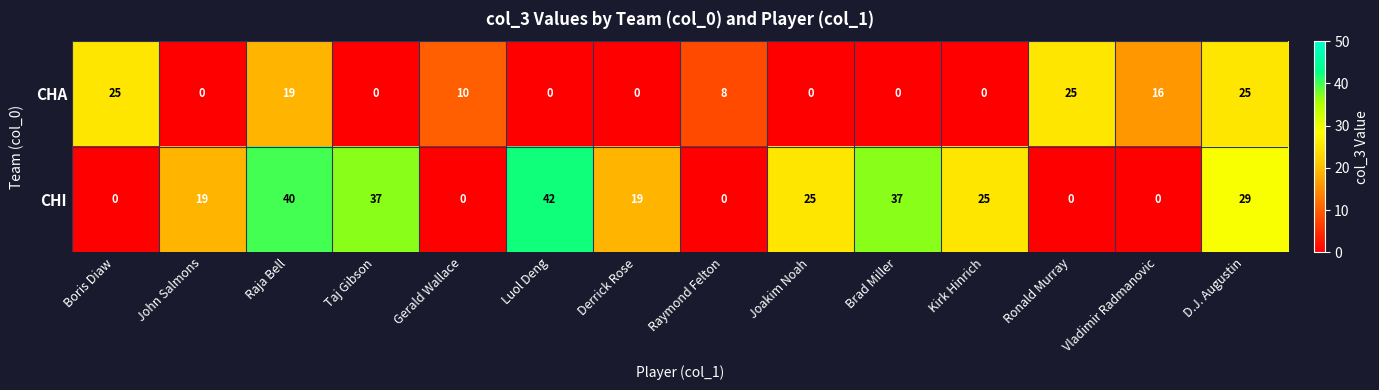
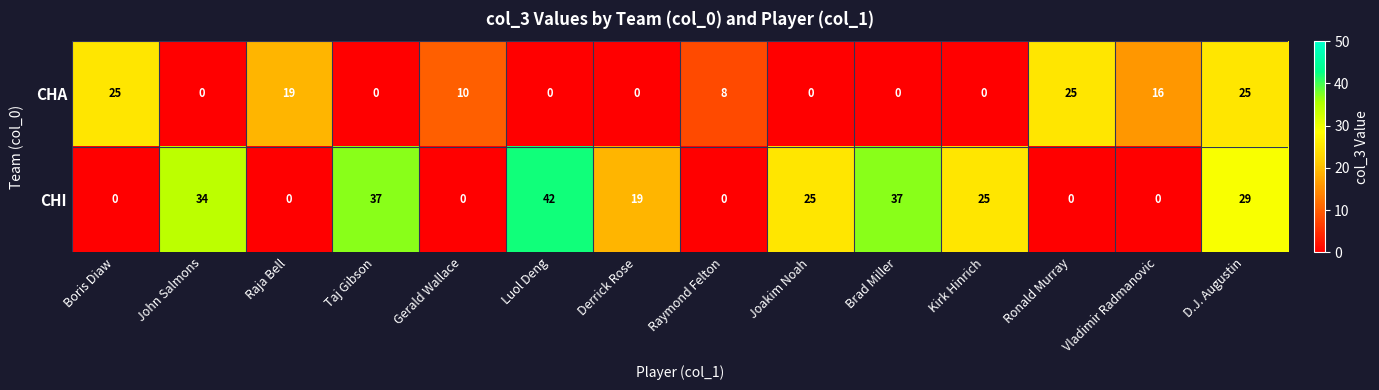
CHI, John Salmons: 19 -> 34
CHI, Raja Bell: 40 -> 0
